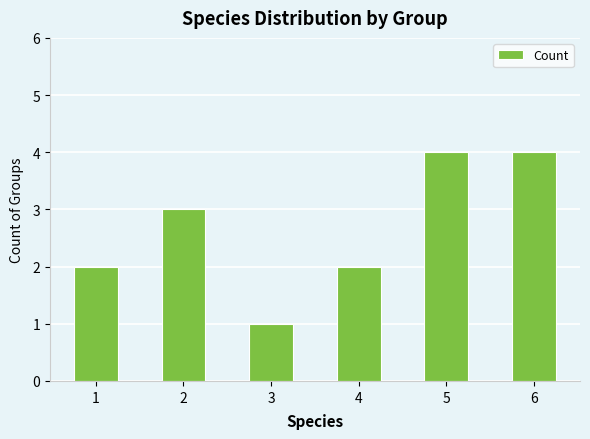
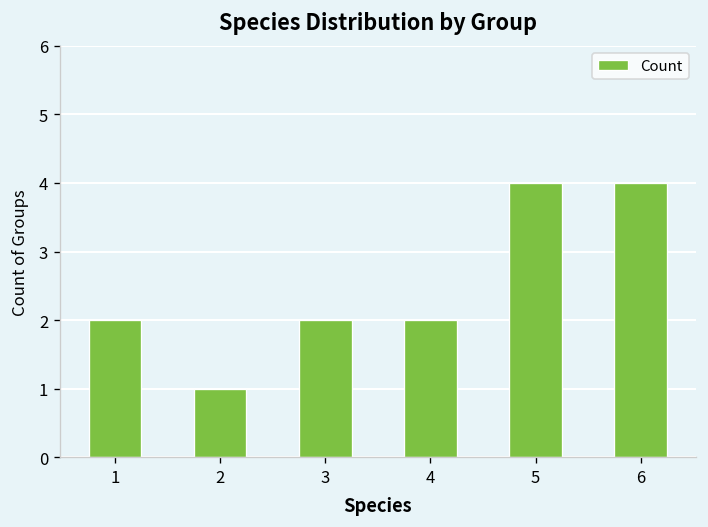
2: 3 -> 1
3: 1 -> 2
